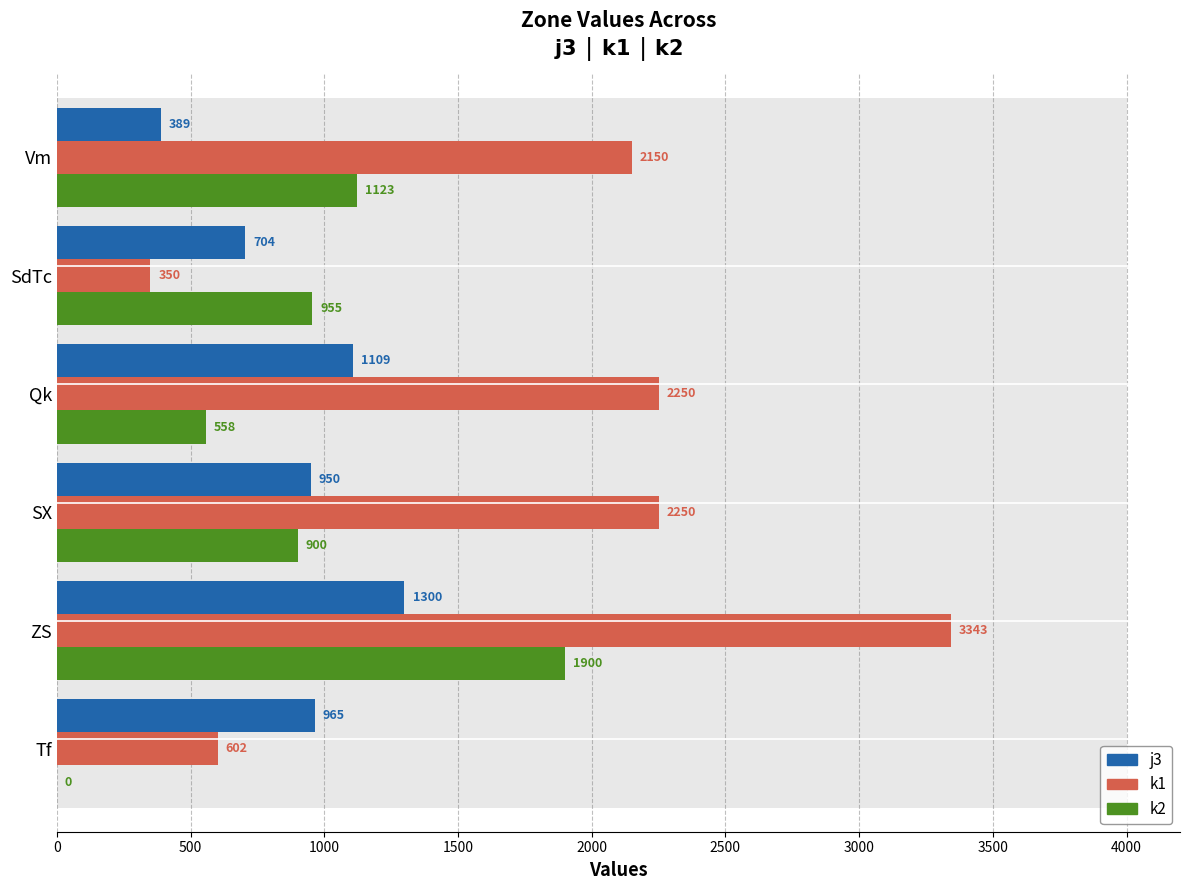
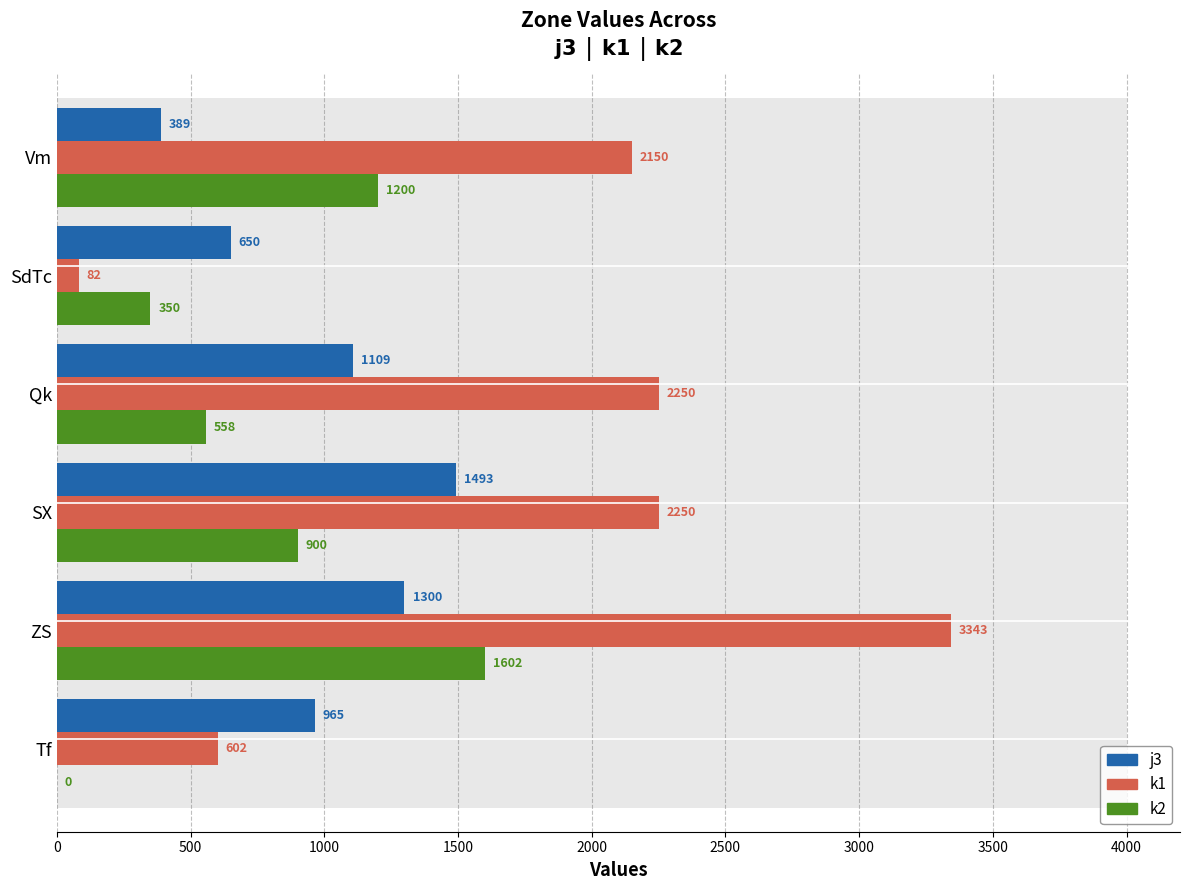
k2, Vm: 1123 -> 1200
j3, SdTc: 704 -> 650
k1, SdTc: 350 -> 82
k2, SdTc: 955 -> 350
j3, SX: 950 -> 1493
k2, ZS: 1900 -> 1602
